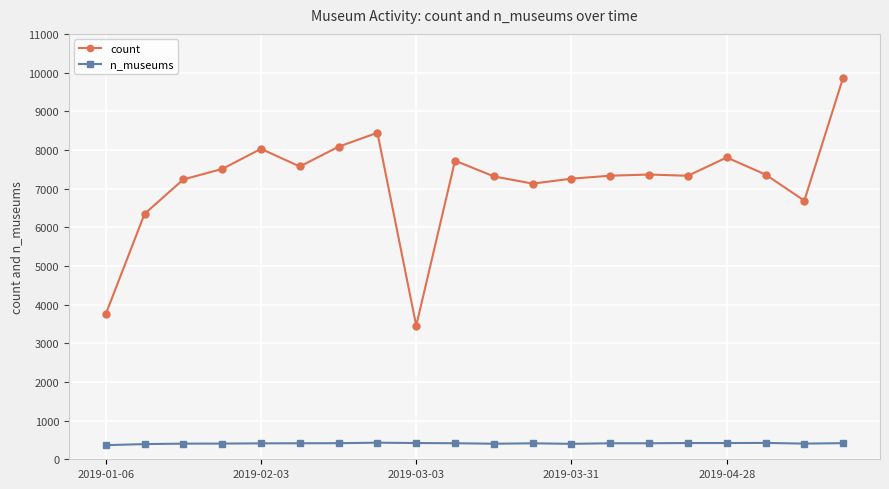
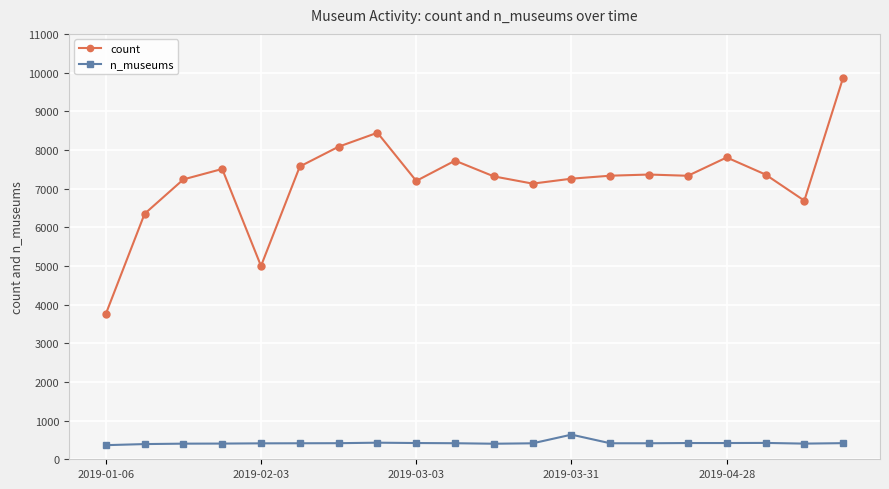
count, 2019-02-03: 8000 -> 5000
count, 2019-03-03: 3500 -> 7200
n_museums, 2019-03-31: 400 -> 600
